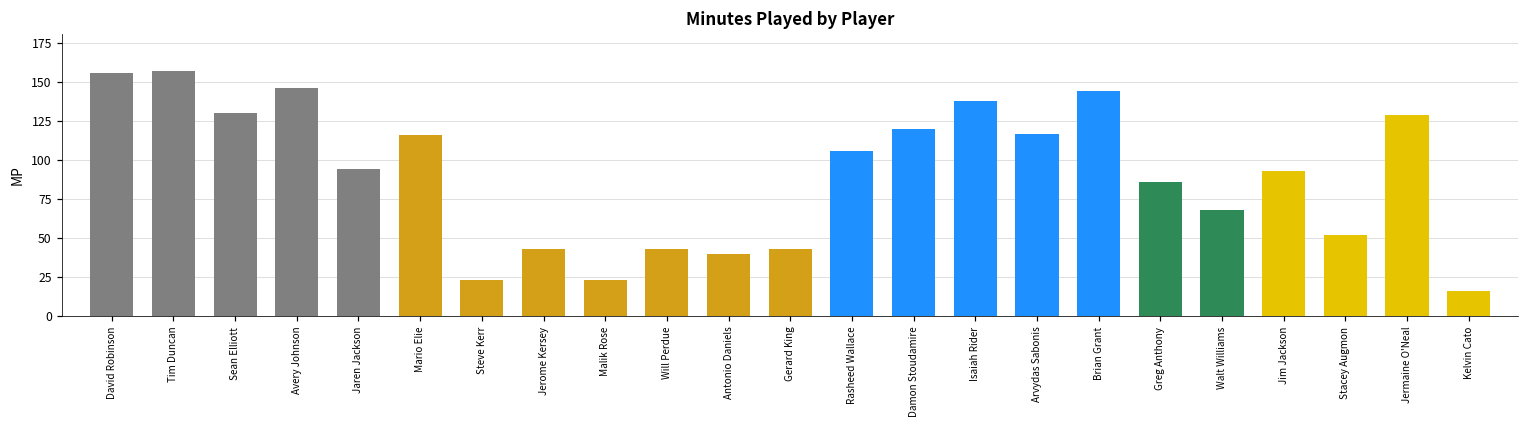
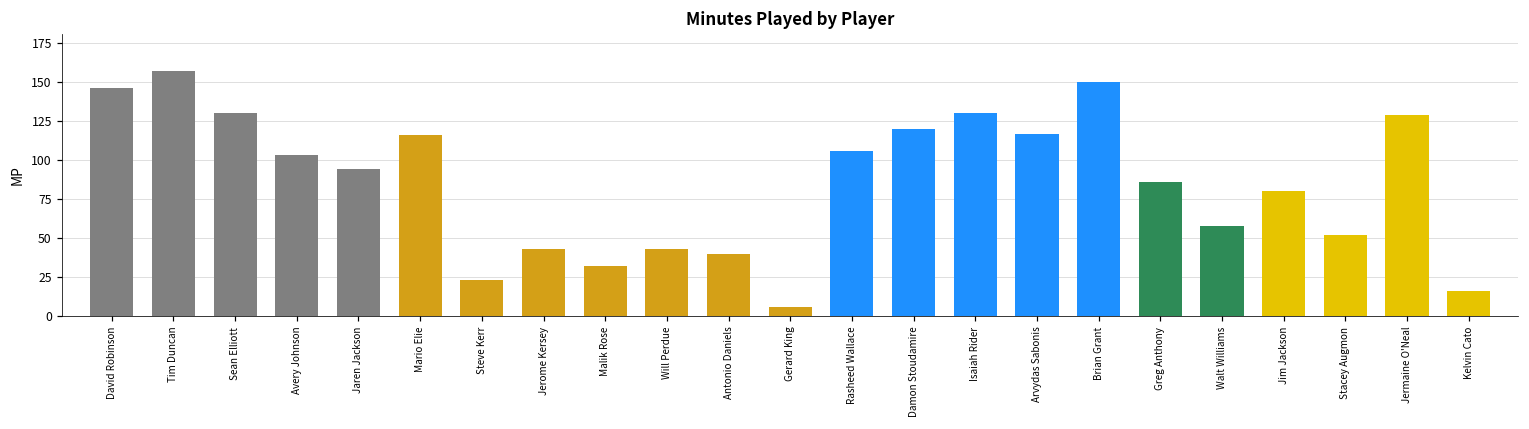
David Robinson: 156 -> 146
Avery Johnson: 146 -> 103
Malik Rose: 23 -> 32
Gerard King: 43 -> 6
Isaiah Rider: 138 -> 130
Brian Grant: 144 -> 150
Walt Williams: 68 -> 58
Jim Jackson: 93 -> 80
